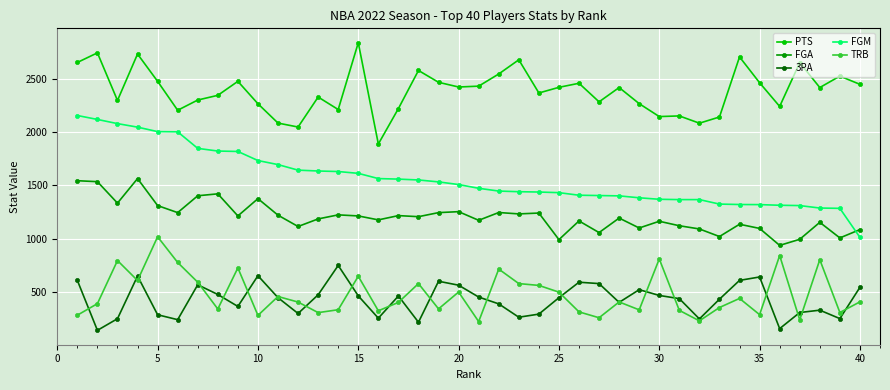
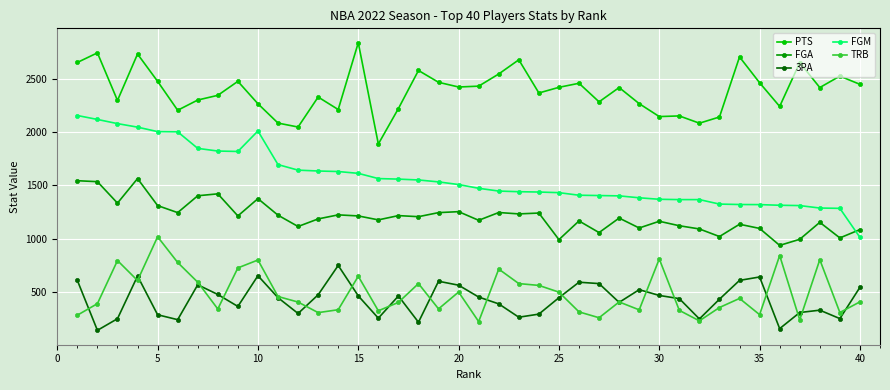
FGM, 10: 1730 -> 2010
TRB, 10: 280 -> 800
